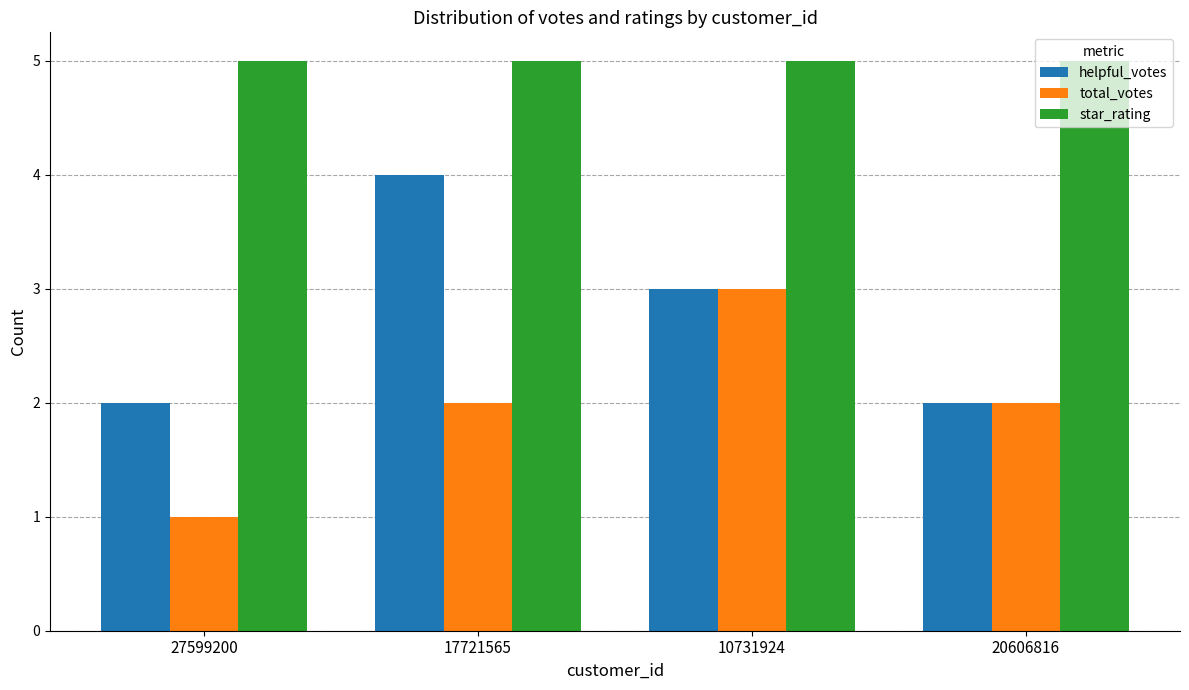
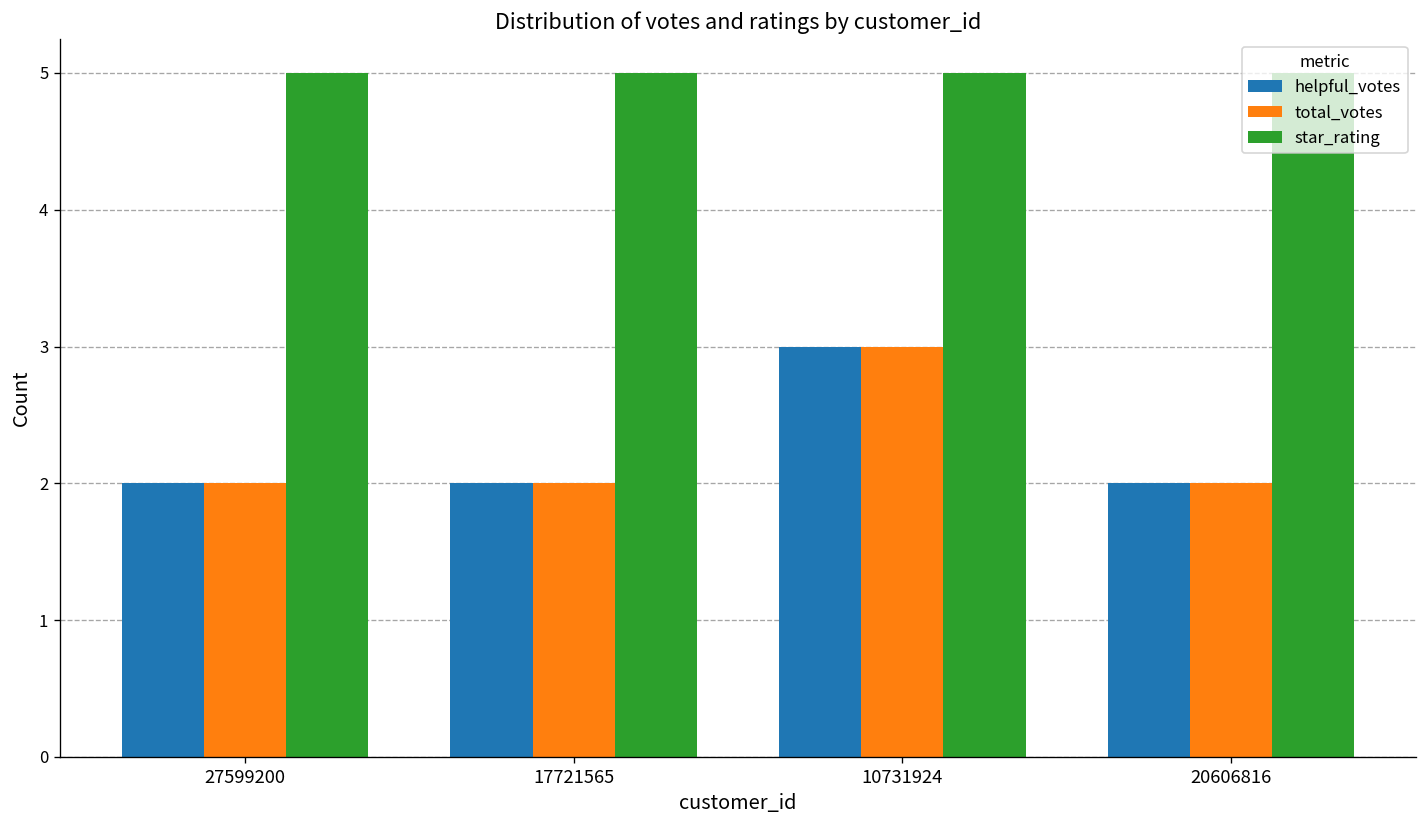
total_votes, 27599200: 1 -> 2
helpful_votes, 17721565: 4 -> 2
